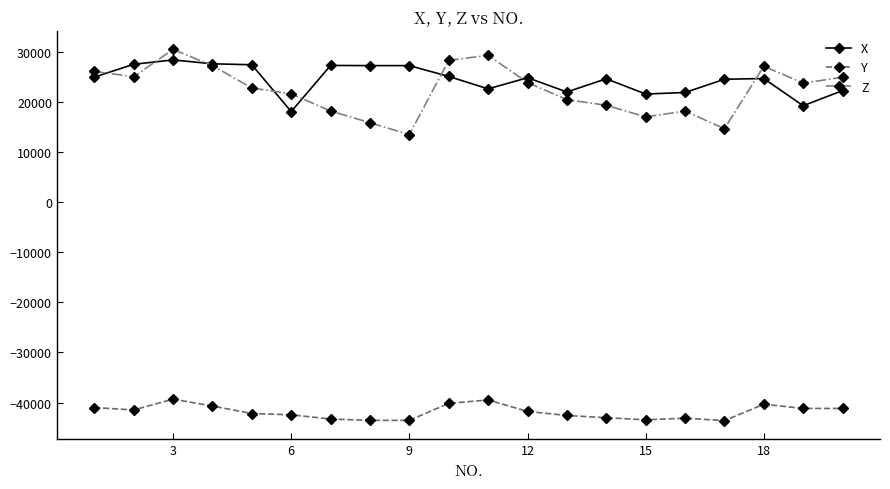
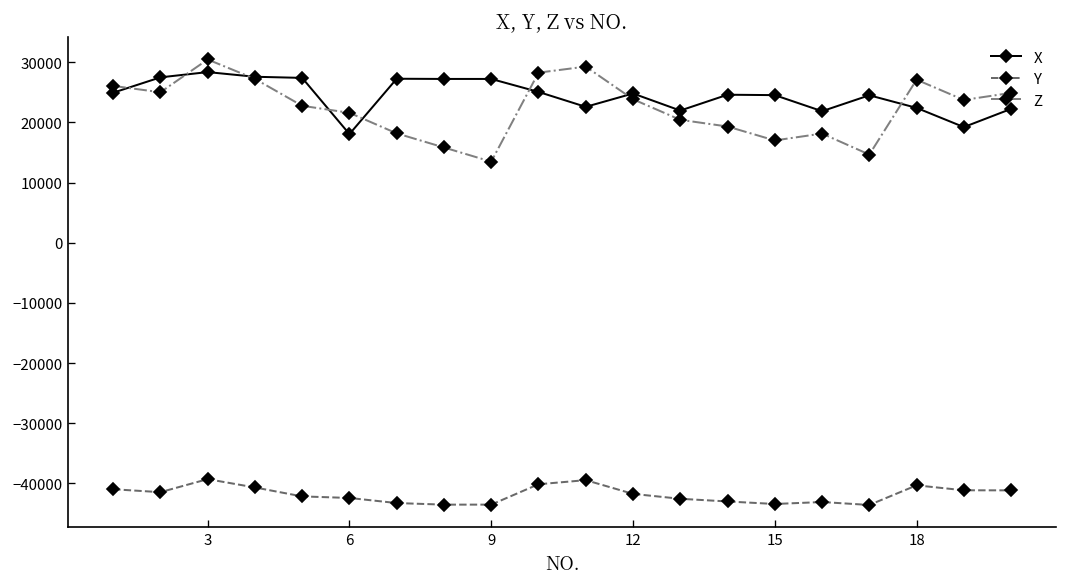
X, 15: 22000 -> 25000
X, 18: 25000 -> 22000
